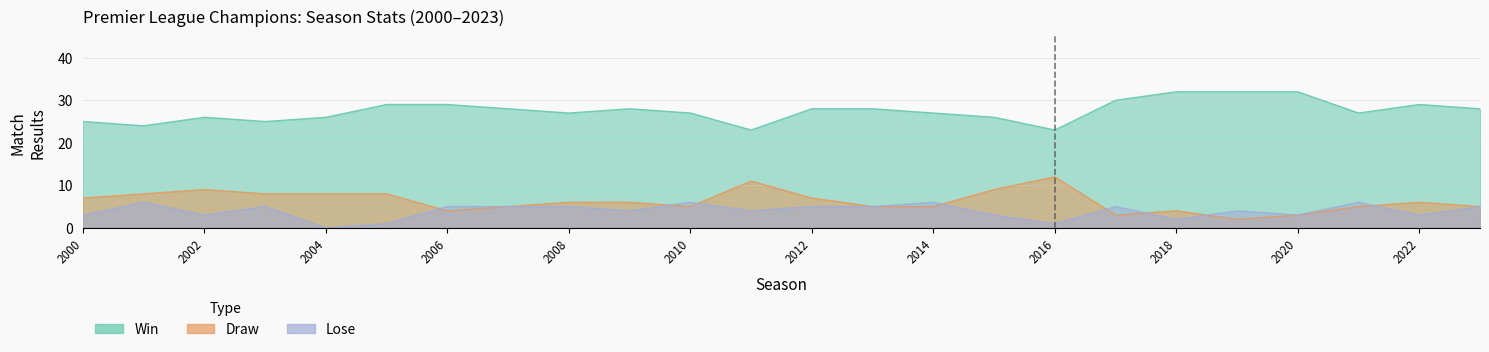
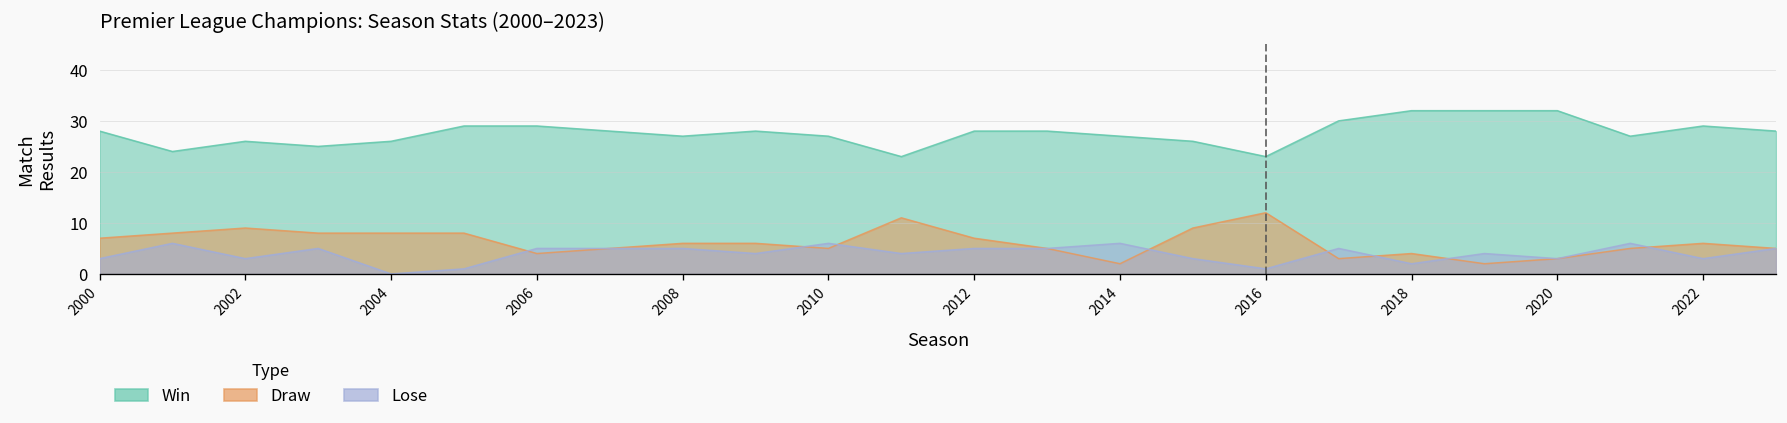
Win, 2000: 25 -> 28
Draw, 2014: 5 -> 2
